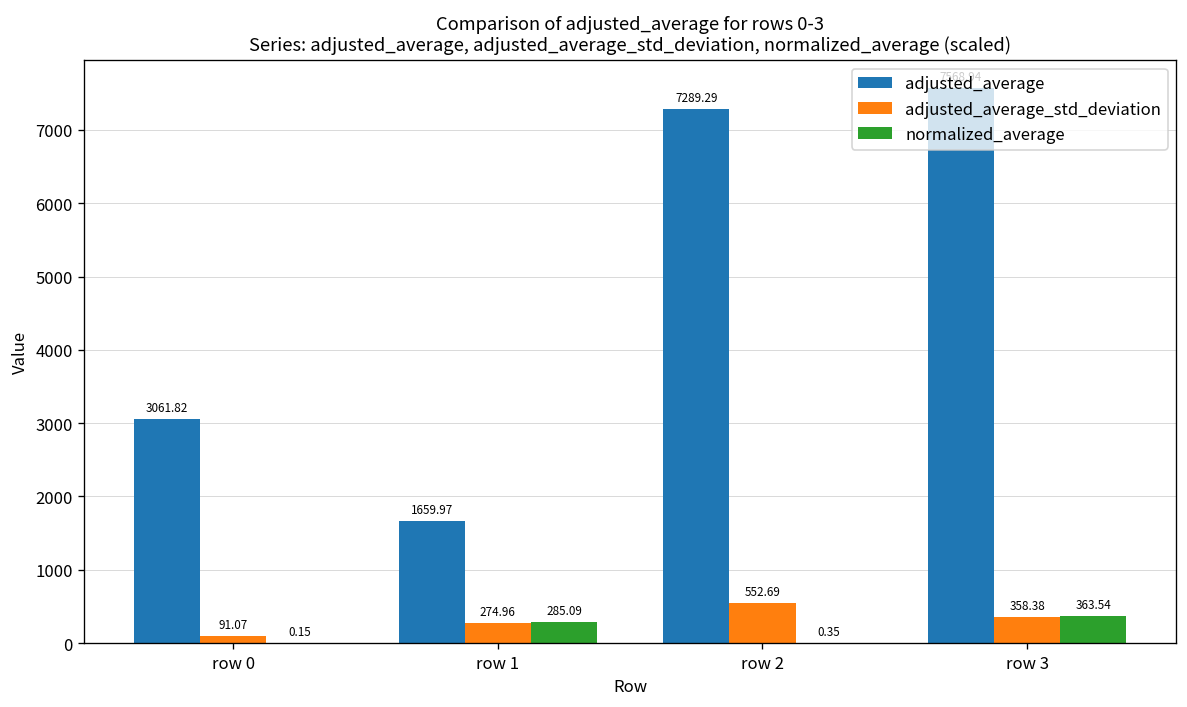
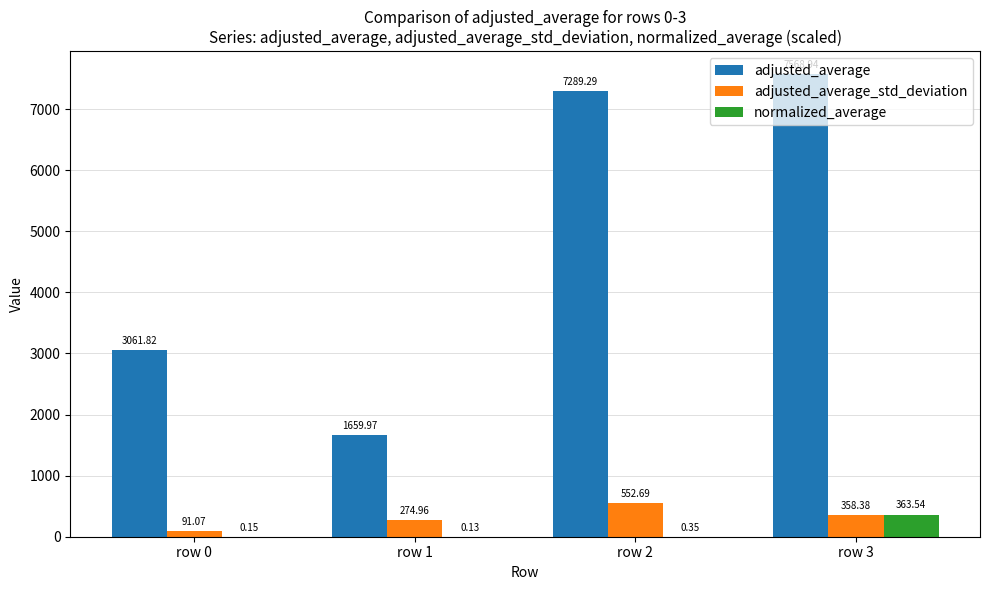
normalized_average, row 1: 285.09 -> 0.13
